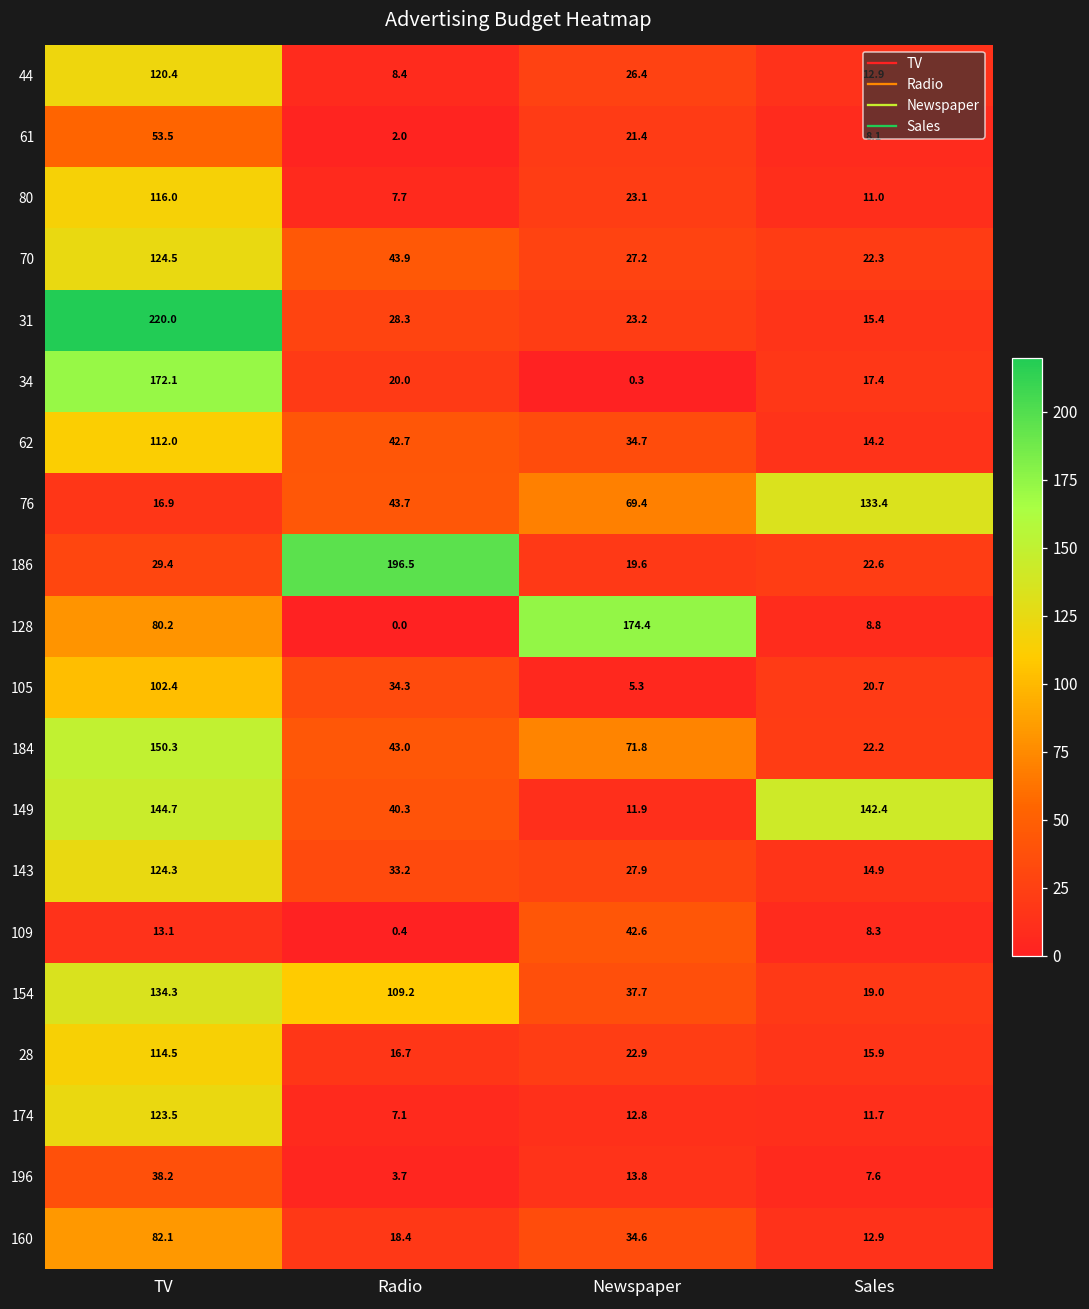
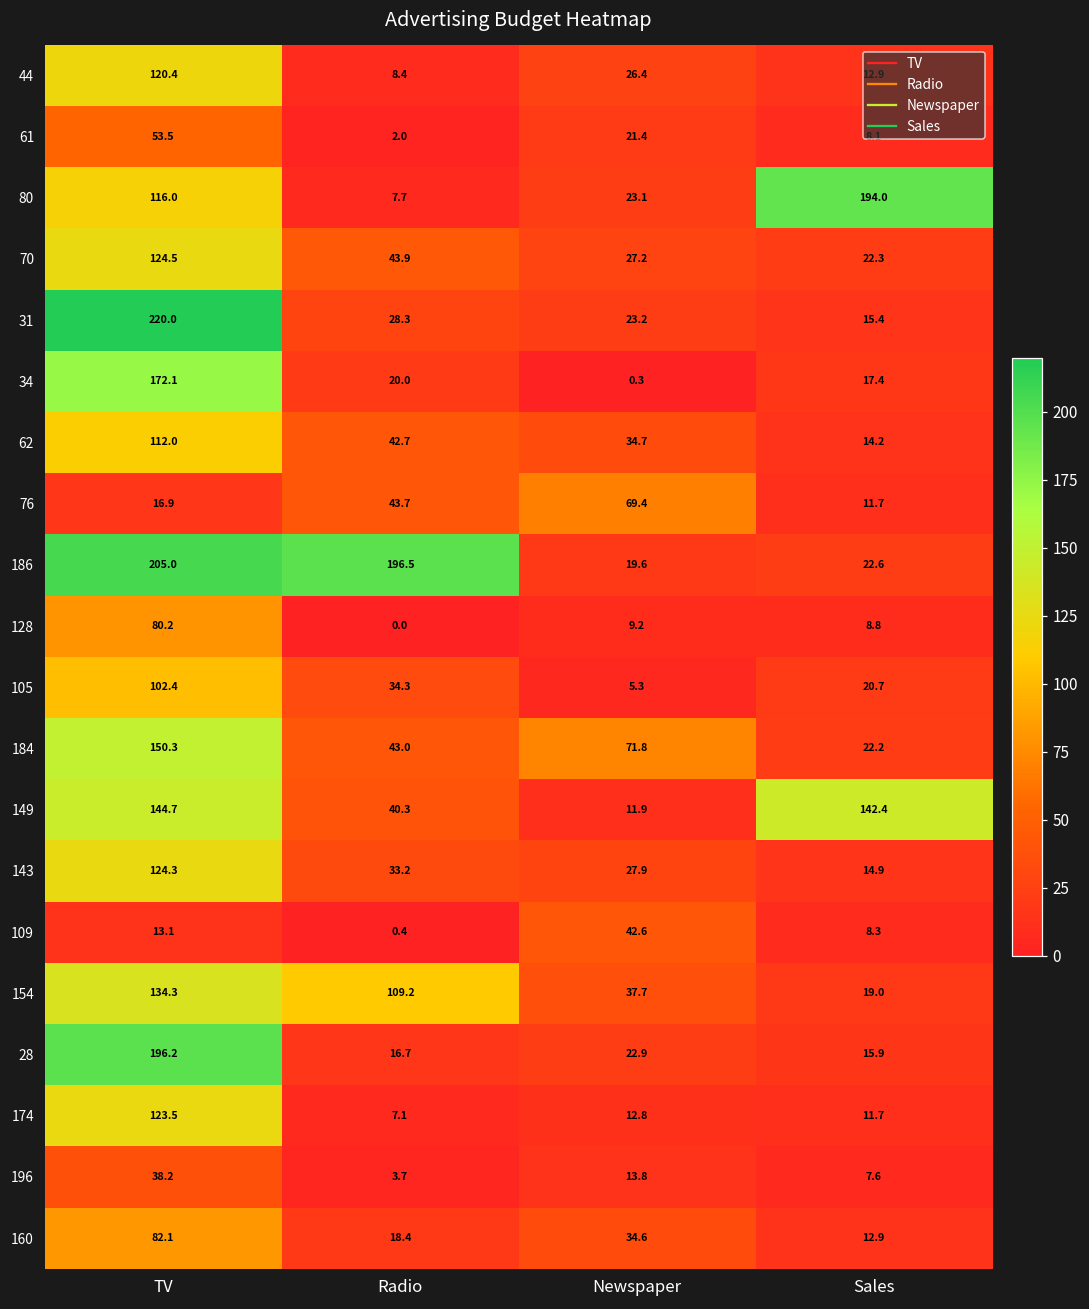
80, Sales: 11.0 -> 194.0
76, Sales: 133.4 -> 11.7
186, TV: 29.4 -> 205.0
128, Newspaper: 174.4 -> 9.2
28, TV: 114.5 -> 196.2
